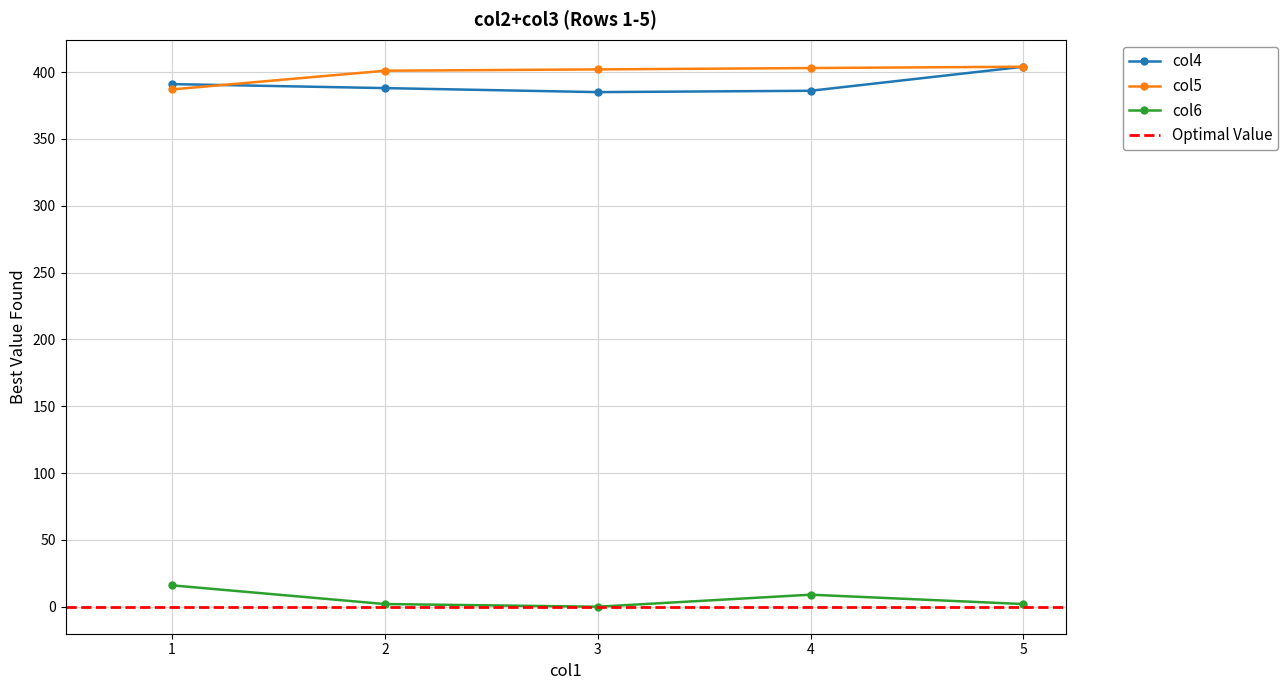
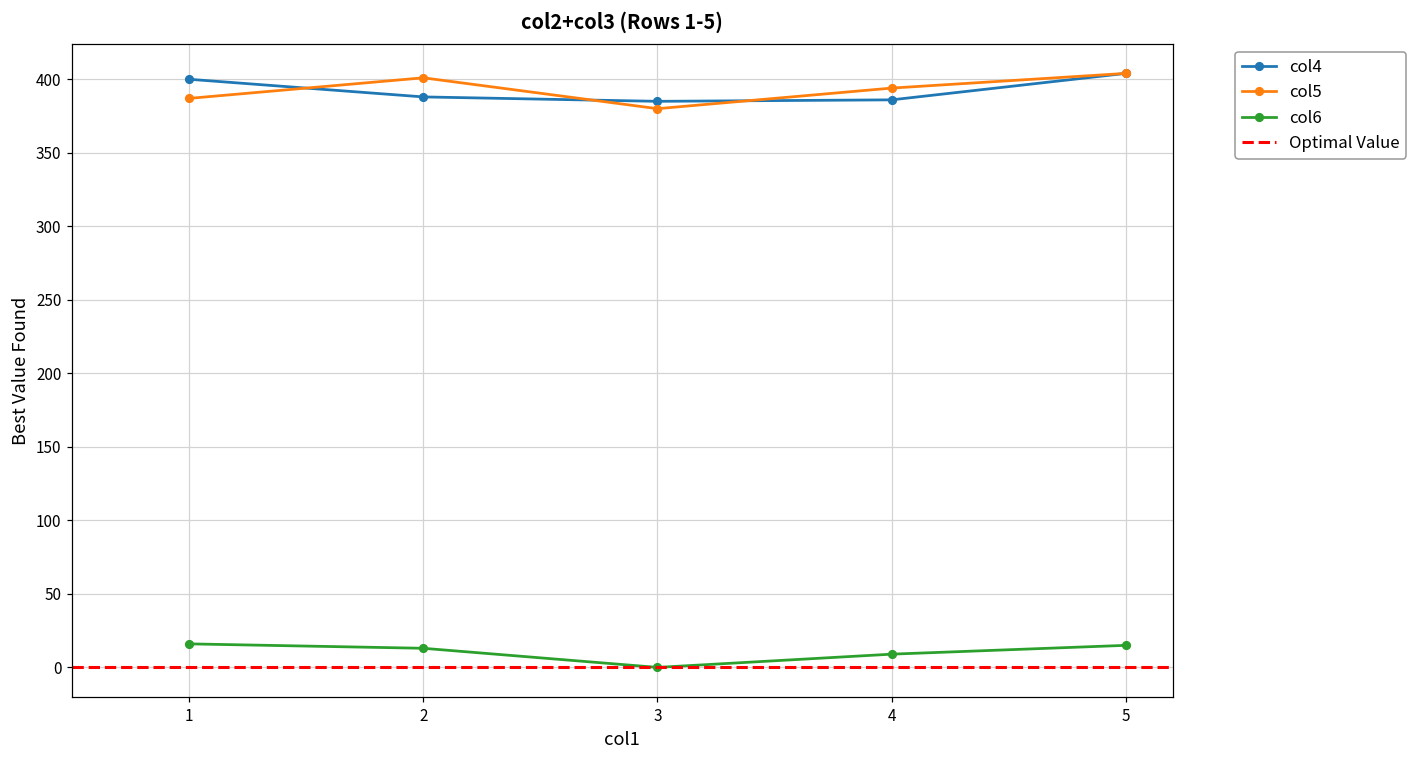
col4, 1: 391 -> 400
col6, 2: 2 -> 13
col5, 3: 402 -> 380
col5, 4: 403 -> 394
col6, 5: 2 -> 15
